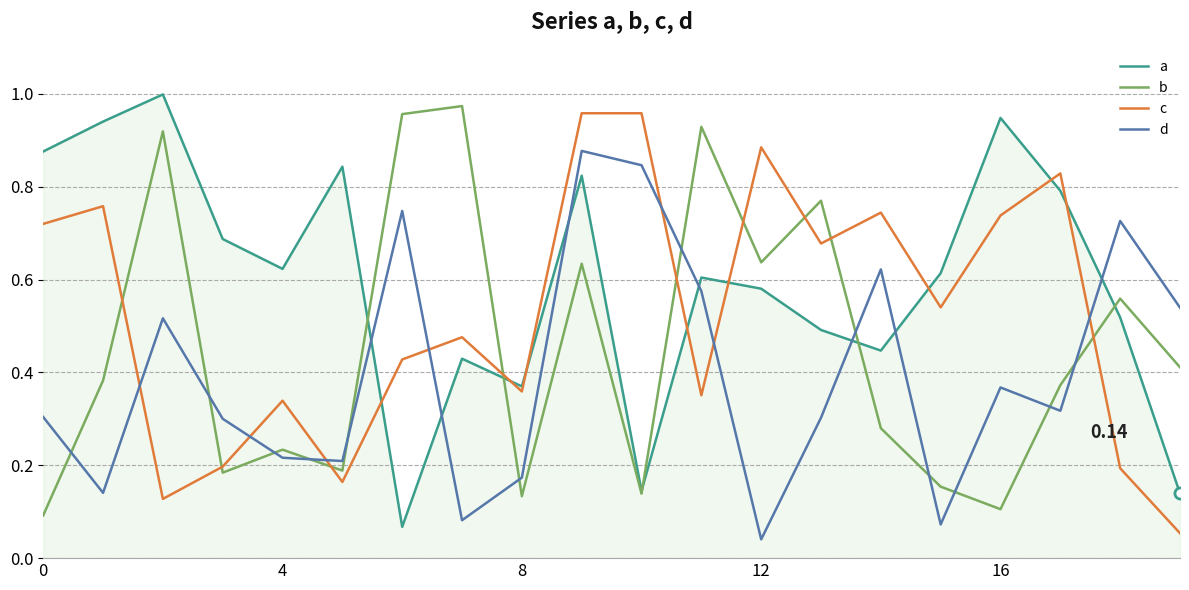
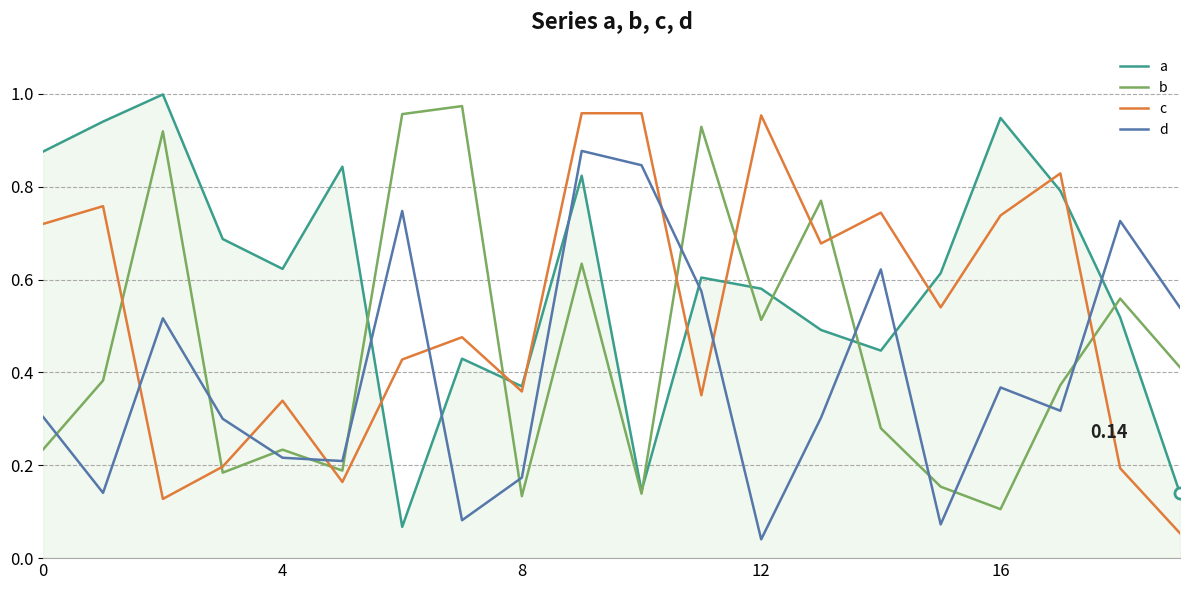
b, 0: 0.09 -> 0.23
b, 12: 0.64 -> 0.51
c, 12: 0.88 -> 0.95
